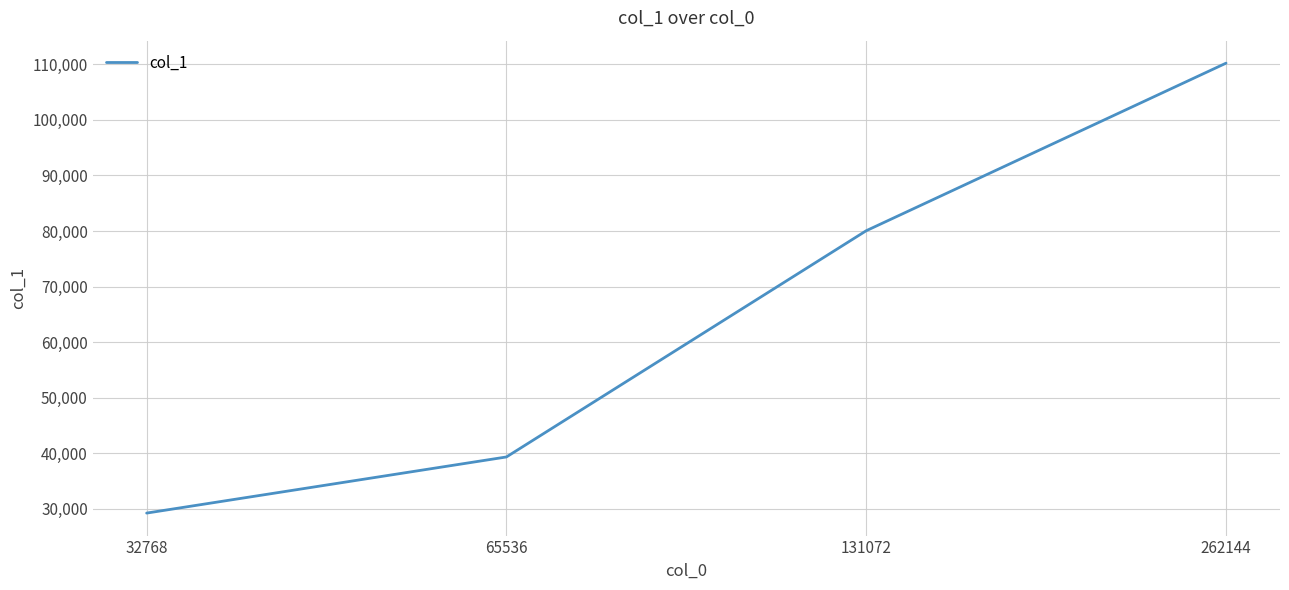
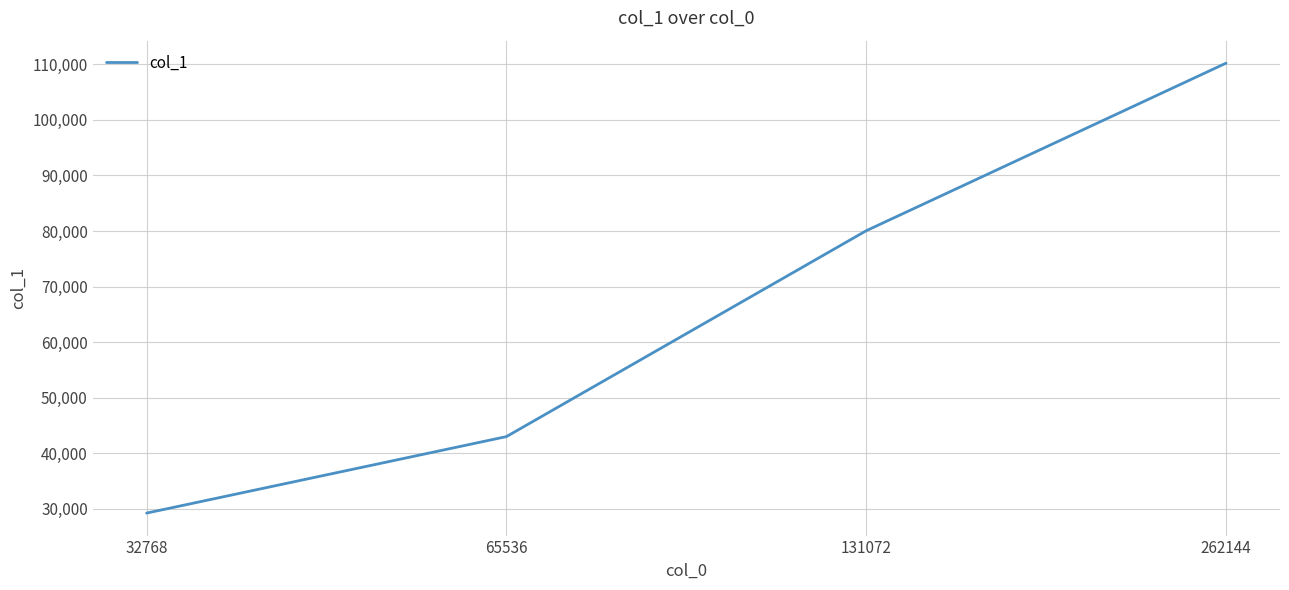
65536: 39,000 -> 43,000
